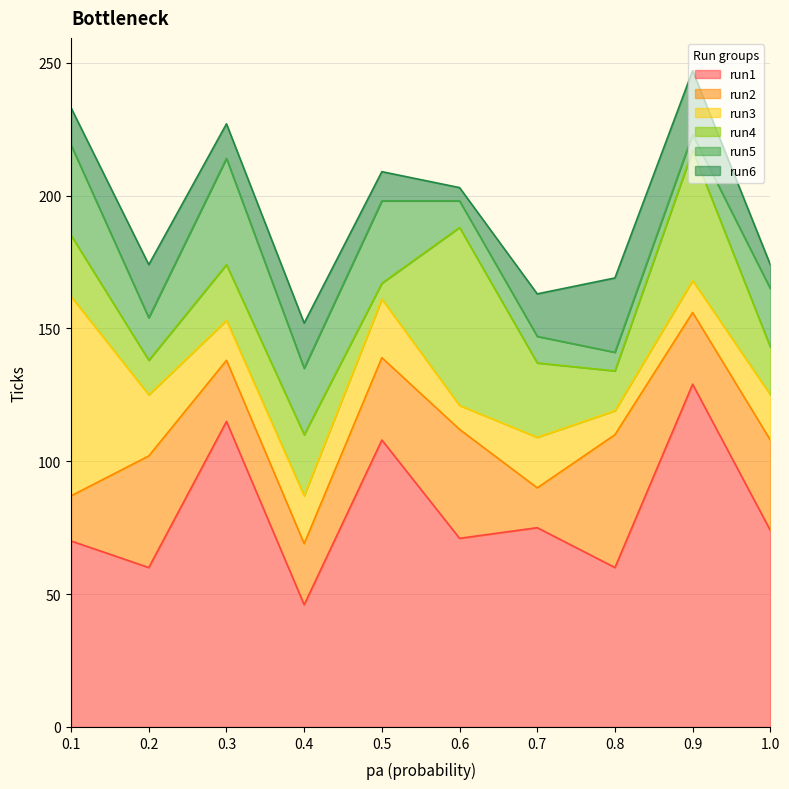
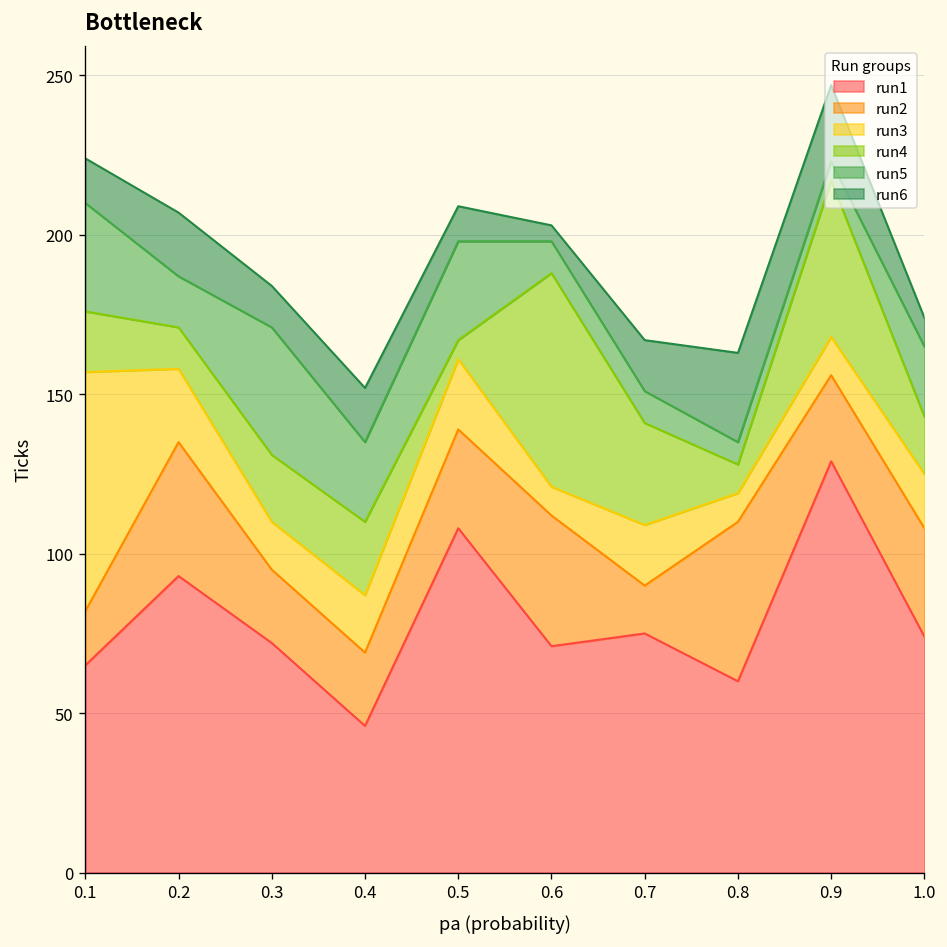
run1, 0.1: 70 -> 65
run4, 0.1: 23 -> 19
run1, 0.2: 60 -> 93
run1, 0.3: 115 -> 72
run4, 0.7: 28 -> 32
run4, 0.8: 15 -> 9
